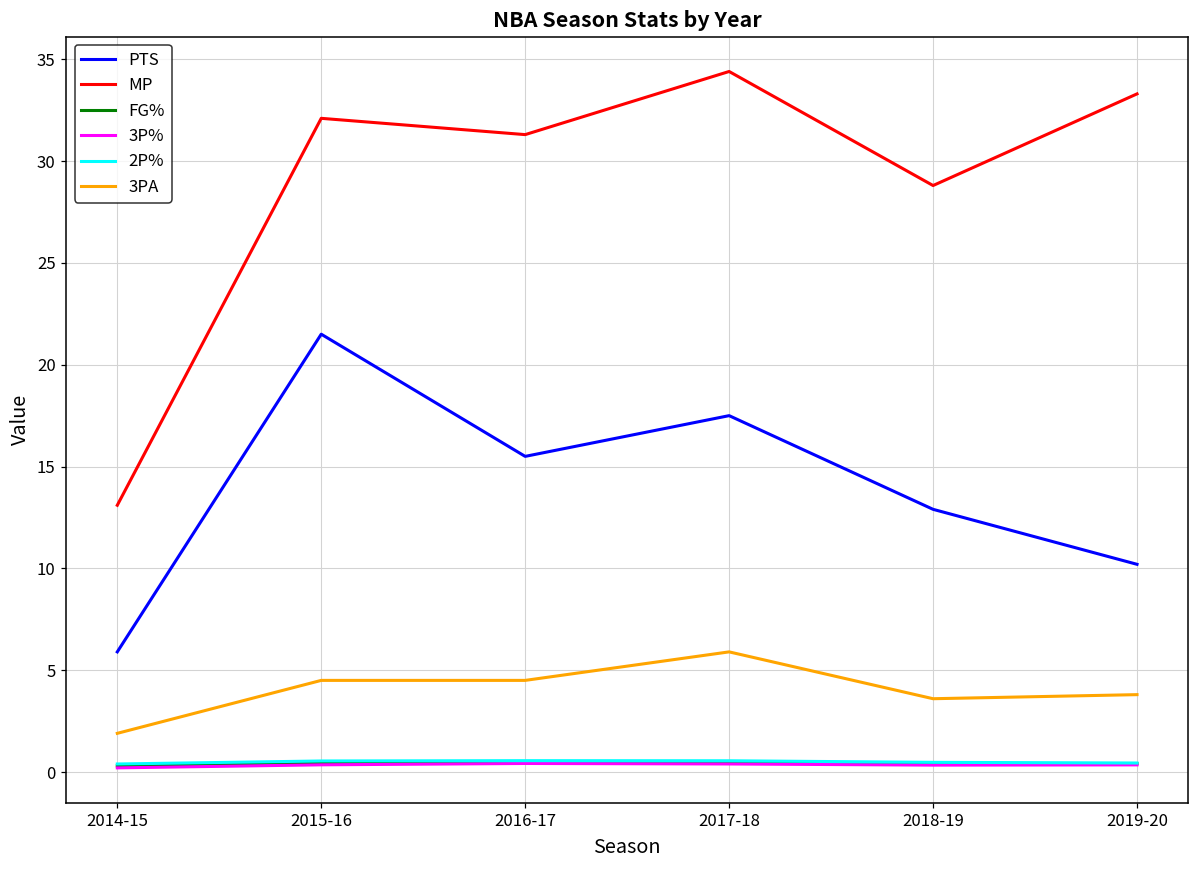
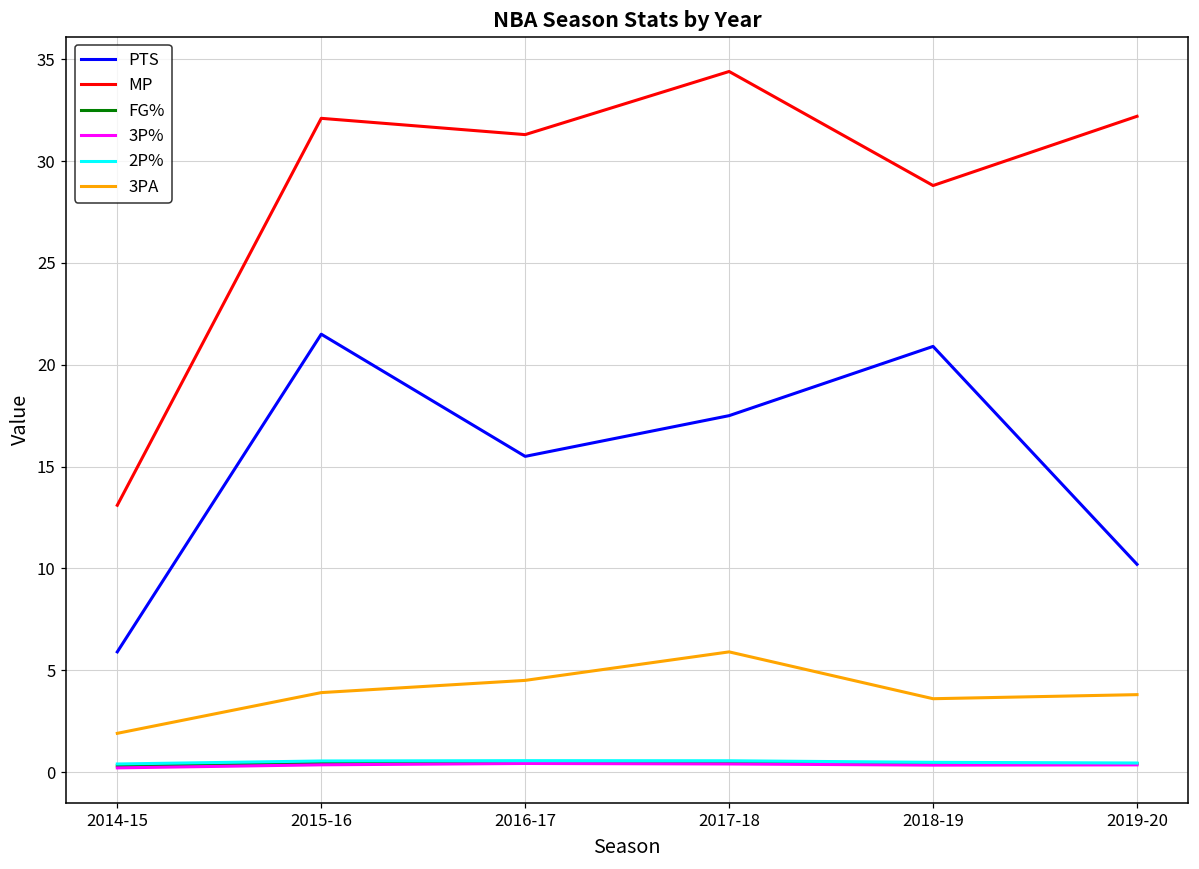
3PA, 2015-16: 4.5 -> 3.9
PTS, 2018-19: 12.9 -> 20.9
MP, 2019-20: 33.3 -> 32.2
